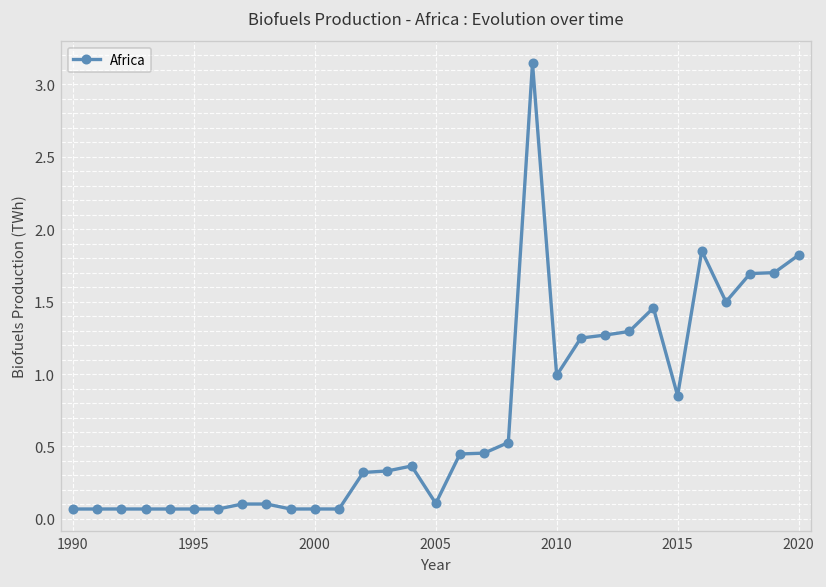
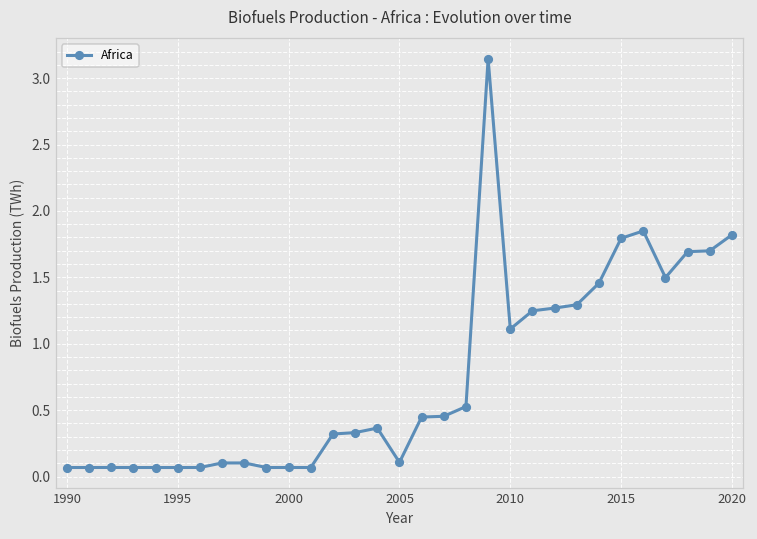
2010: 0.99 -> 1.11
2015: 0.85 -> 1.79
